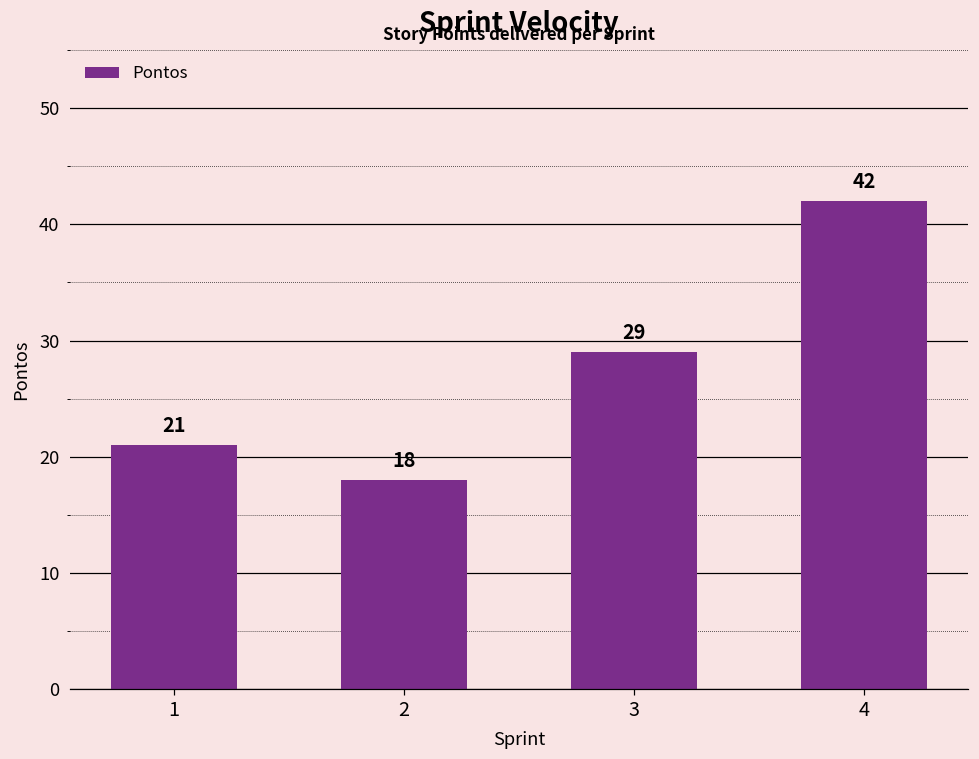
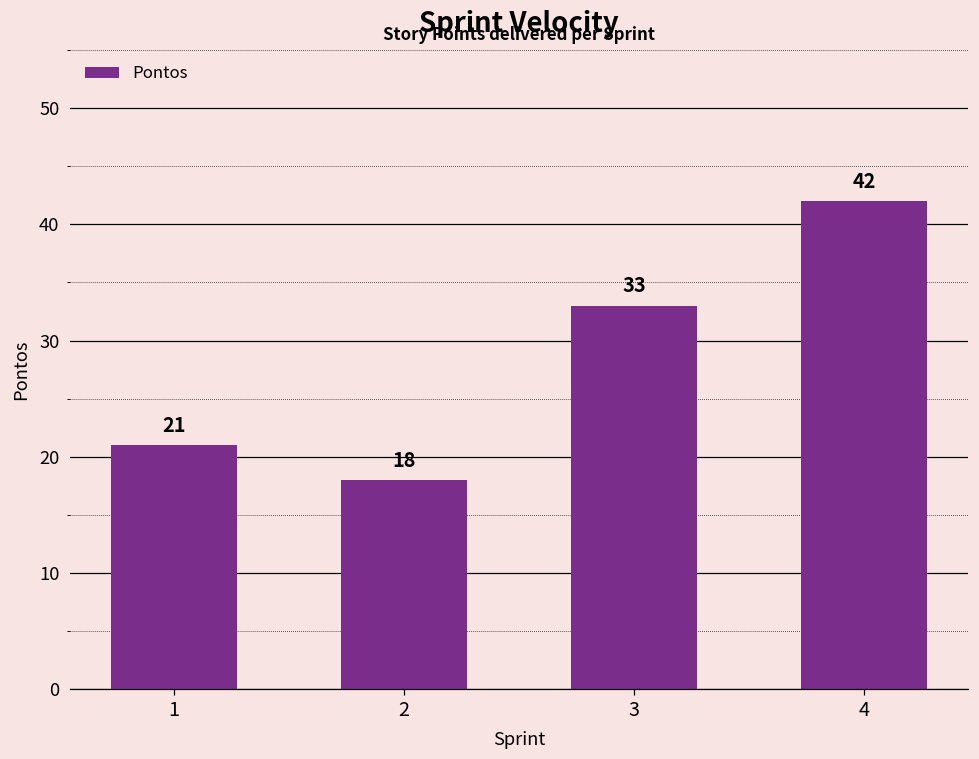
3: 29 -> 33
